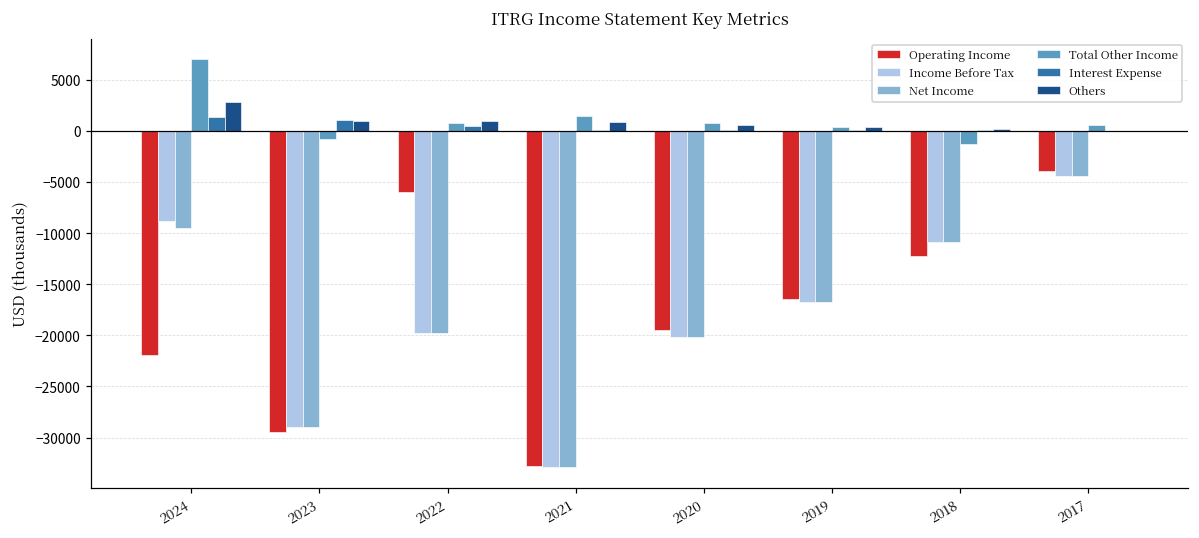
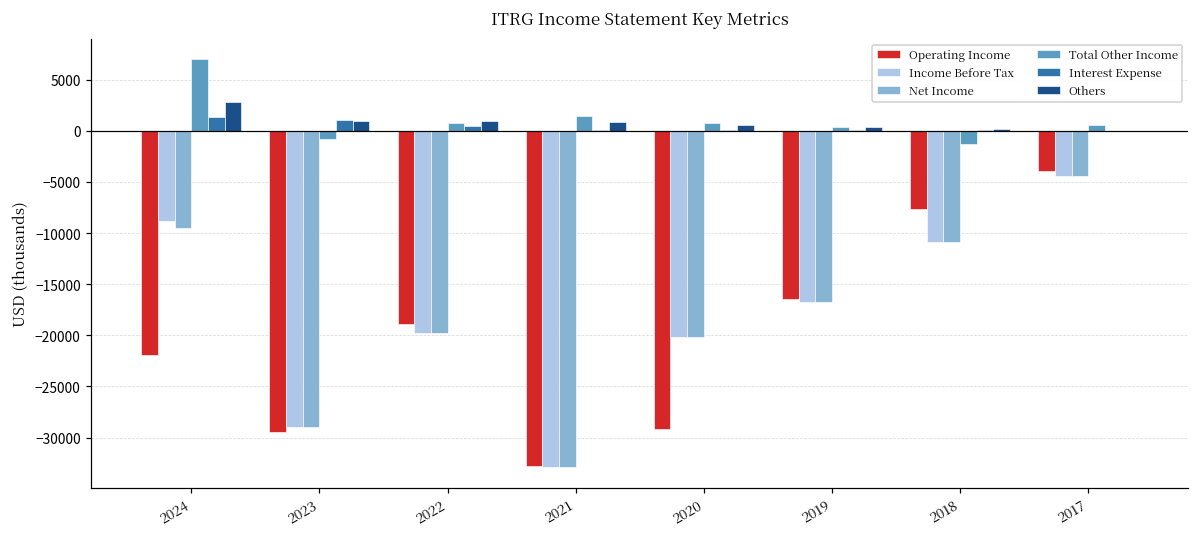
Operating Income, 2022: -6000 -> -19000
Operating Income, 2020: -20000 -> -29000
Operating Income, 2018: -12000 -> -8000
